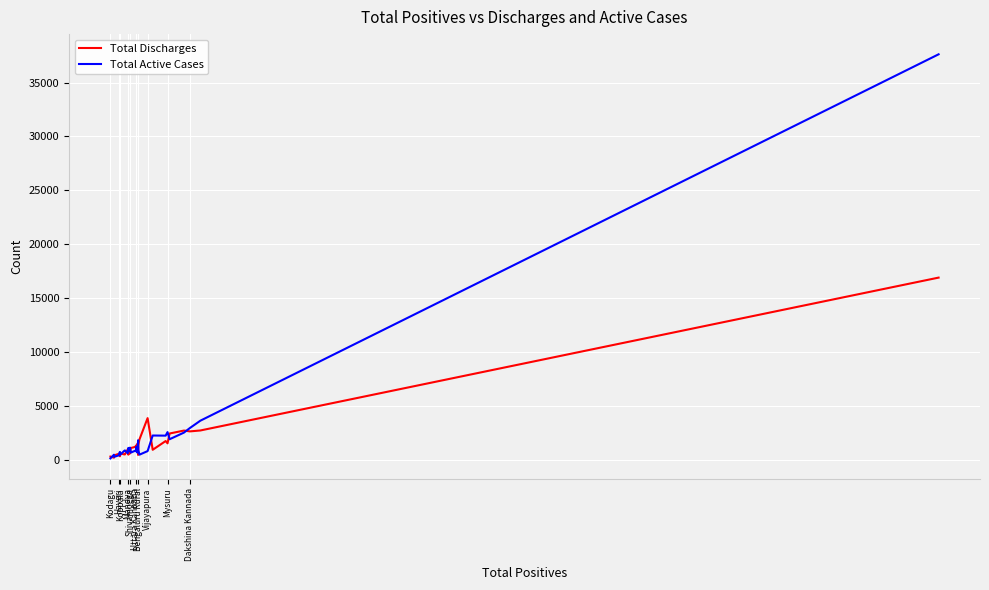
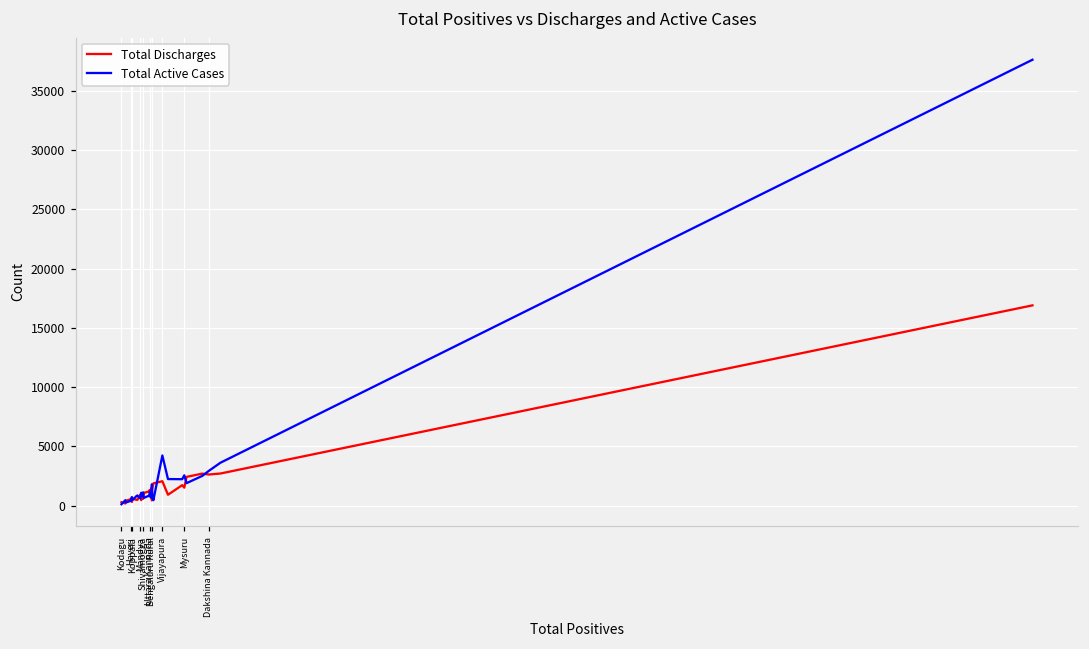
Total Discharges, Vijayapura: 3900 -> 2100
Total Active Cases, Vijayapura: 800 -> 4200
